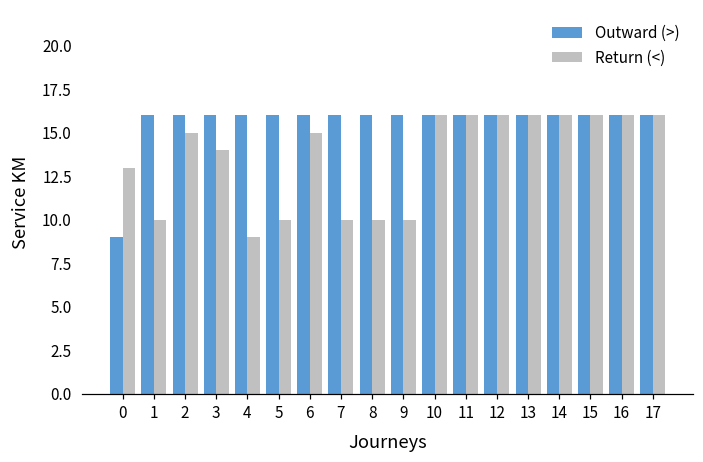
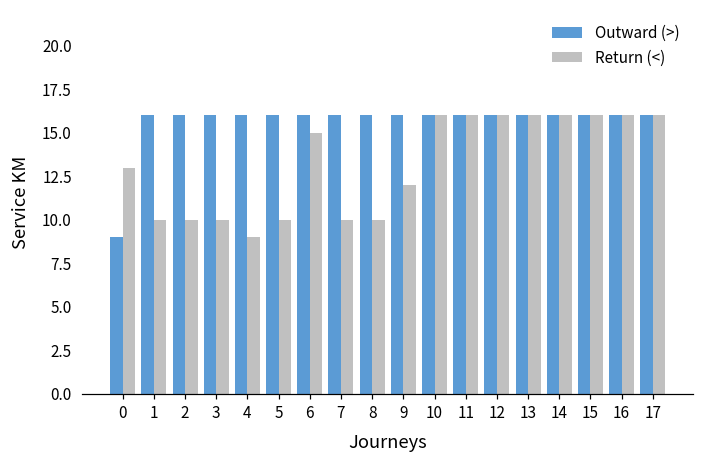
Return (<), 2: 15 -> 10
Return (<), 3: 14 -> 10
Return (<), 9: 10 -> 12
